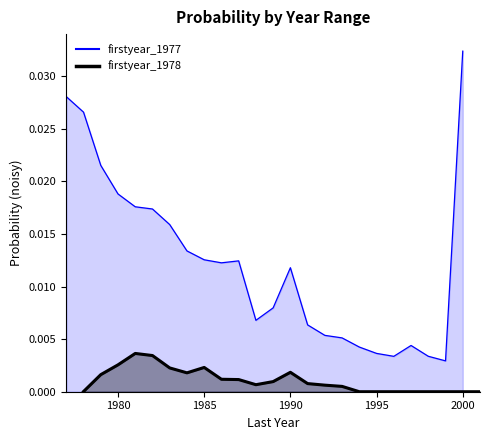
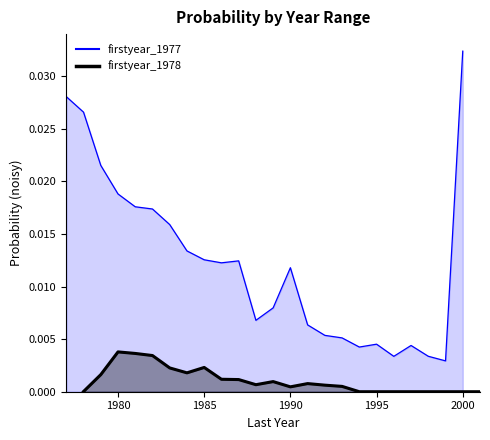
firstyear_1978, 1980: 0.0026 -> 0.0038
firstyear_1978, 1990: 0.0018 -> 0.0005
firstyear_1977, 1995: 0.0036 -> 0.0045
